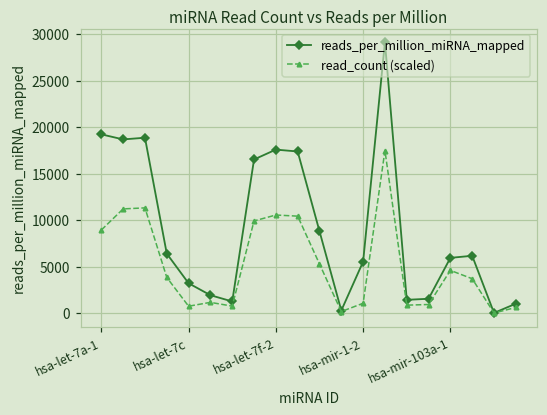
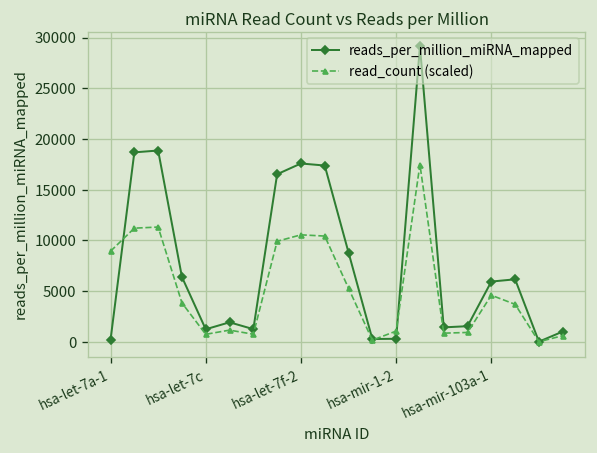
reads_per_million_miRNA_mapped, hsa-let-7a-1: 19000 -> 0
reads_per_million_miRNA_mapped, hsa-let-7c: 3000 -> 1000
reads_per_million_miRNA_mapped, hsa-mir-1-2: 6000 -> 0
